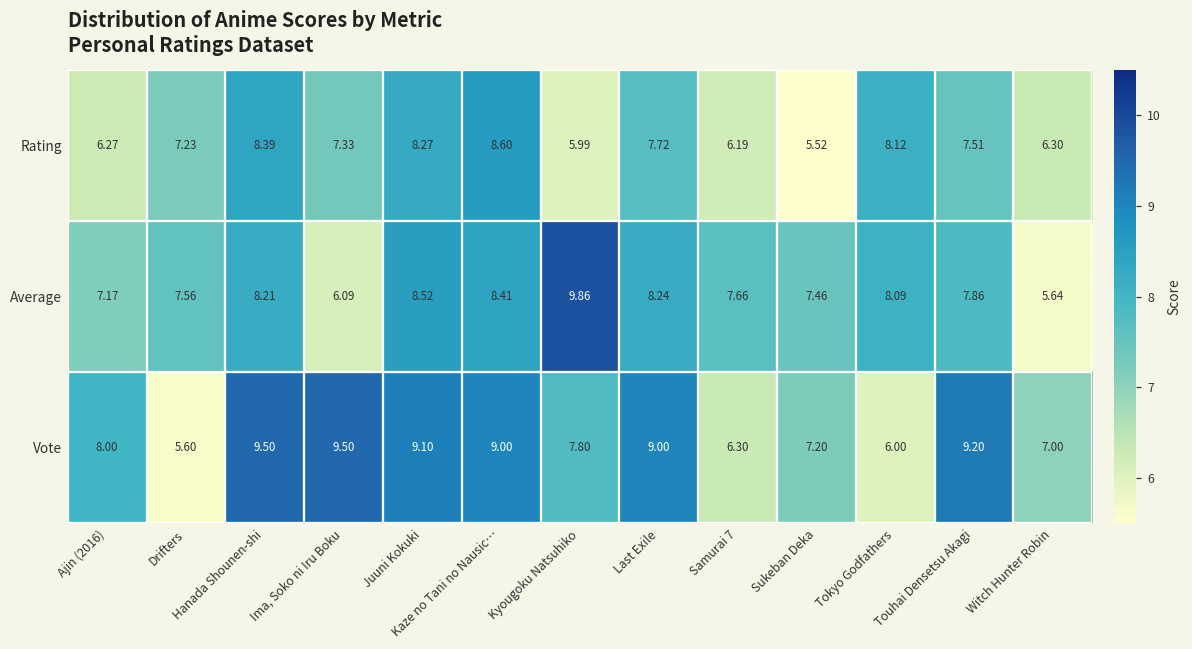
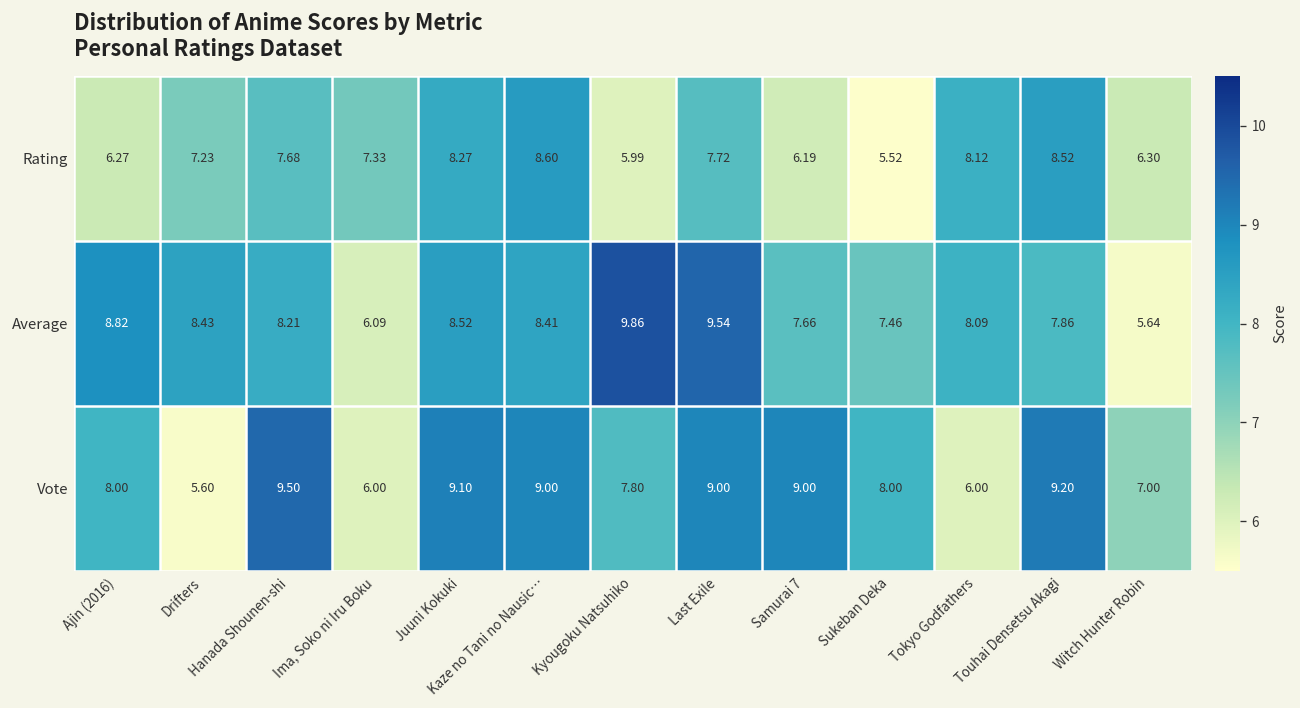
Rating, Hanada Shounen-shi: 8.39 -> 7.68
Rating, Touhai Densetsu Akagi: 7.51 -> 8.52
Average, Ajin (2016): 7.17 -> 8.82
Average, Drifters: 7.56 -> 8.43
Average, Last Exile: 8.24 -> 9.54
Vote, Ima, Soko ni Iru Boku: 9.50 -> 6.00
Vote, Samurai 7: 6.30 -> 9.00
Vote, Sukeban Deka: 7.20 -> 8.00
